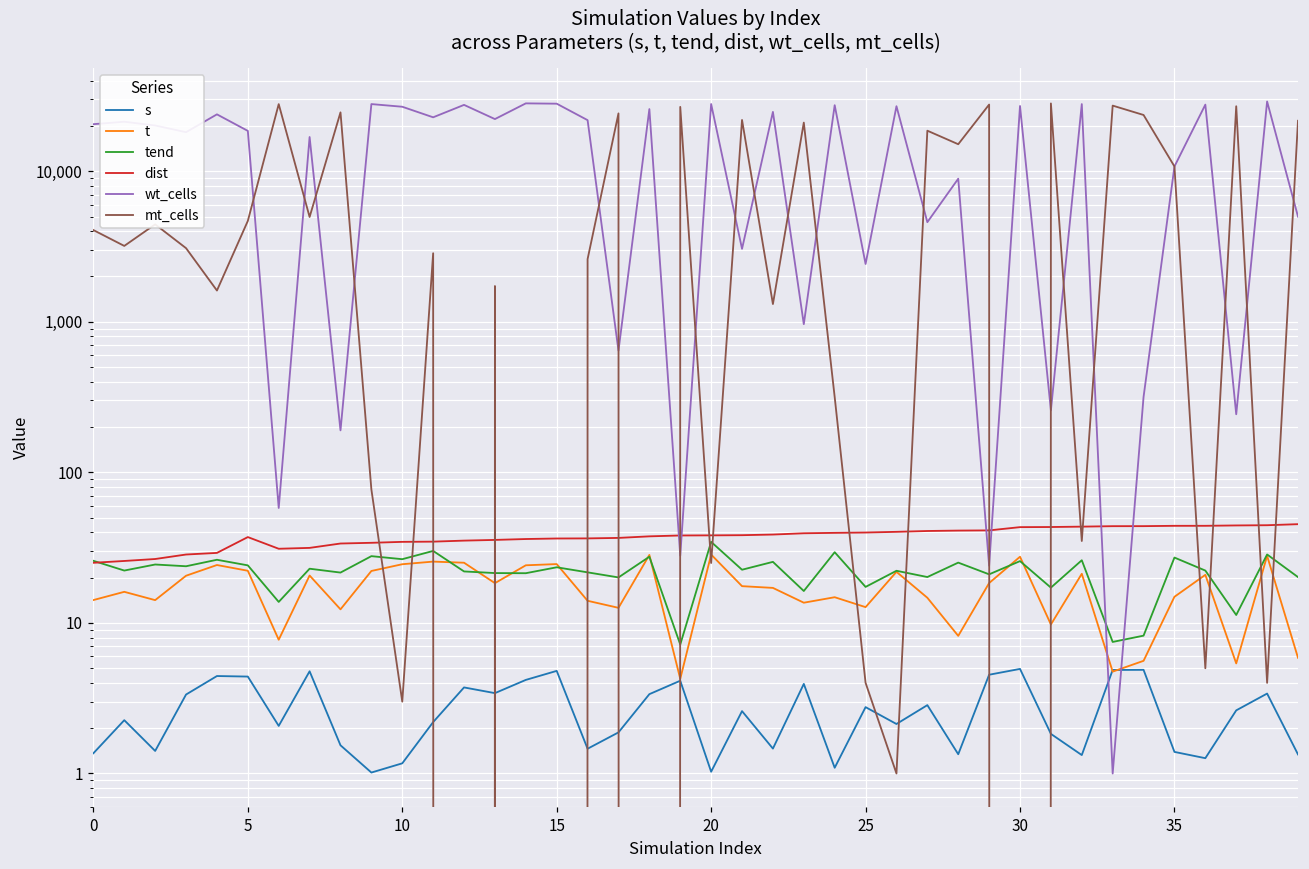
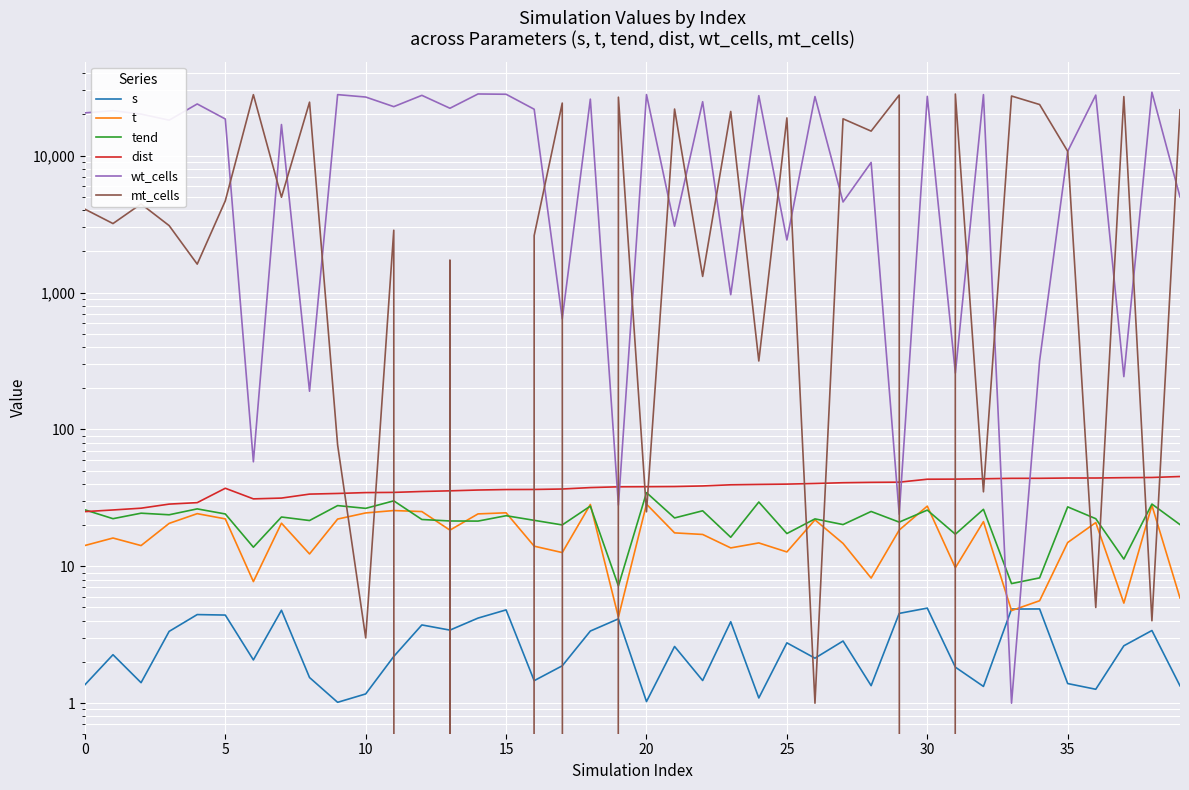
mt_cells, 25: 4 -> 19,000
